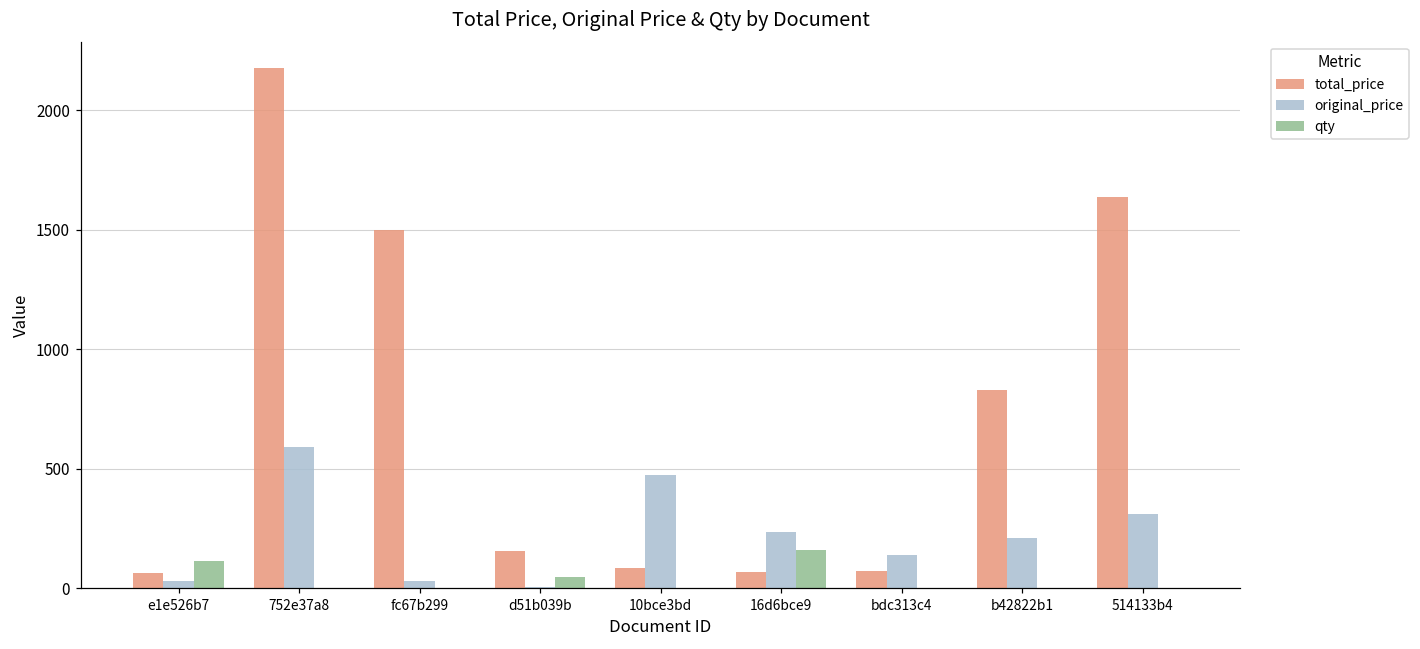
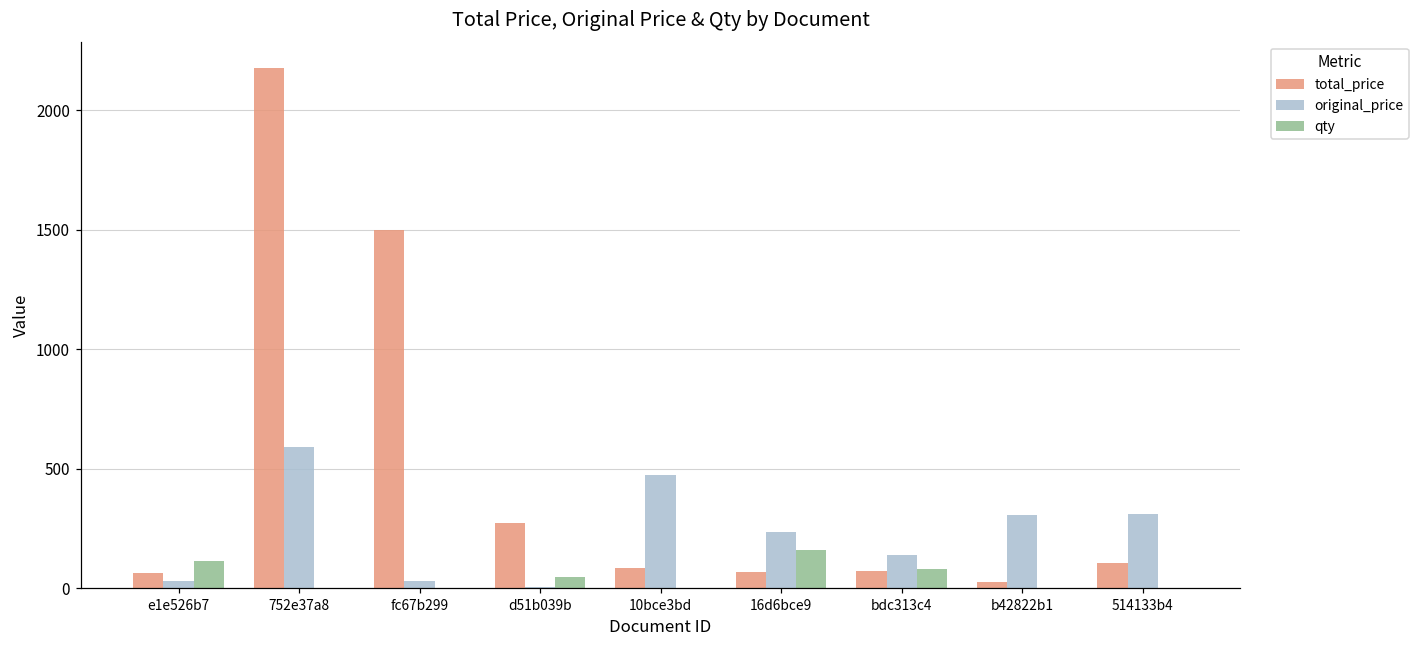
total_price, d51b039b: 160 -> 270
qty, bdc313c4: 0 -> 80
total_price, b42822b1: 830 -> 30
original_price, b42822b1: 210 -> 310
total_price, 514133b4: 1640 -> 110
